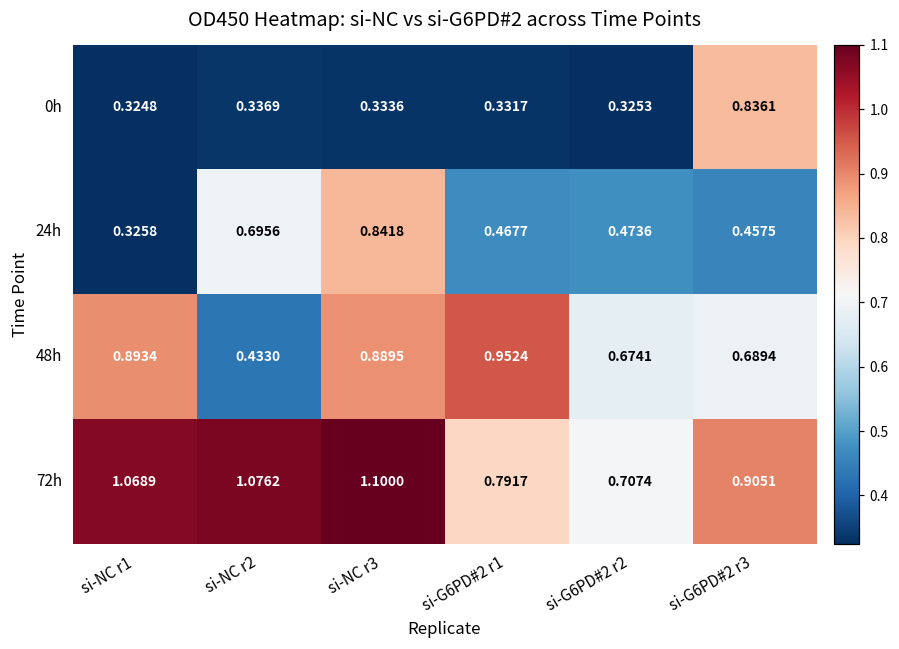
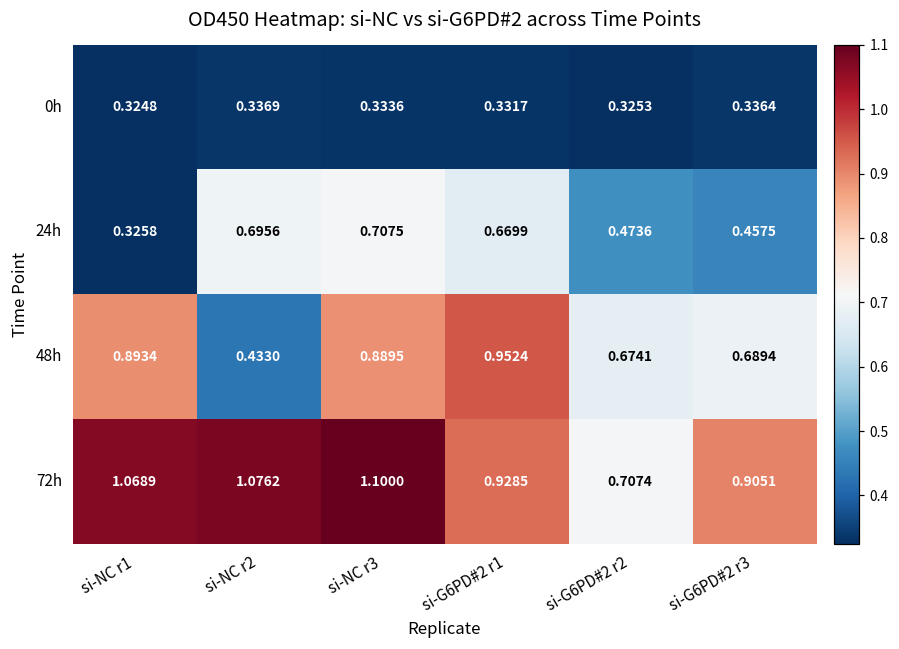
0h, si-G6PD#2 r3: 0.8361 -> 0.3364
24h, si-NC r3: 0.8418 -> 0.7075
24h, si-G6PD#2 r1: 0.4677 -> 0.6699
72h, si-G6PD#2 r1: 0.7917 -> 0.9285
